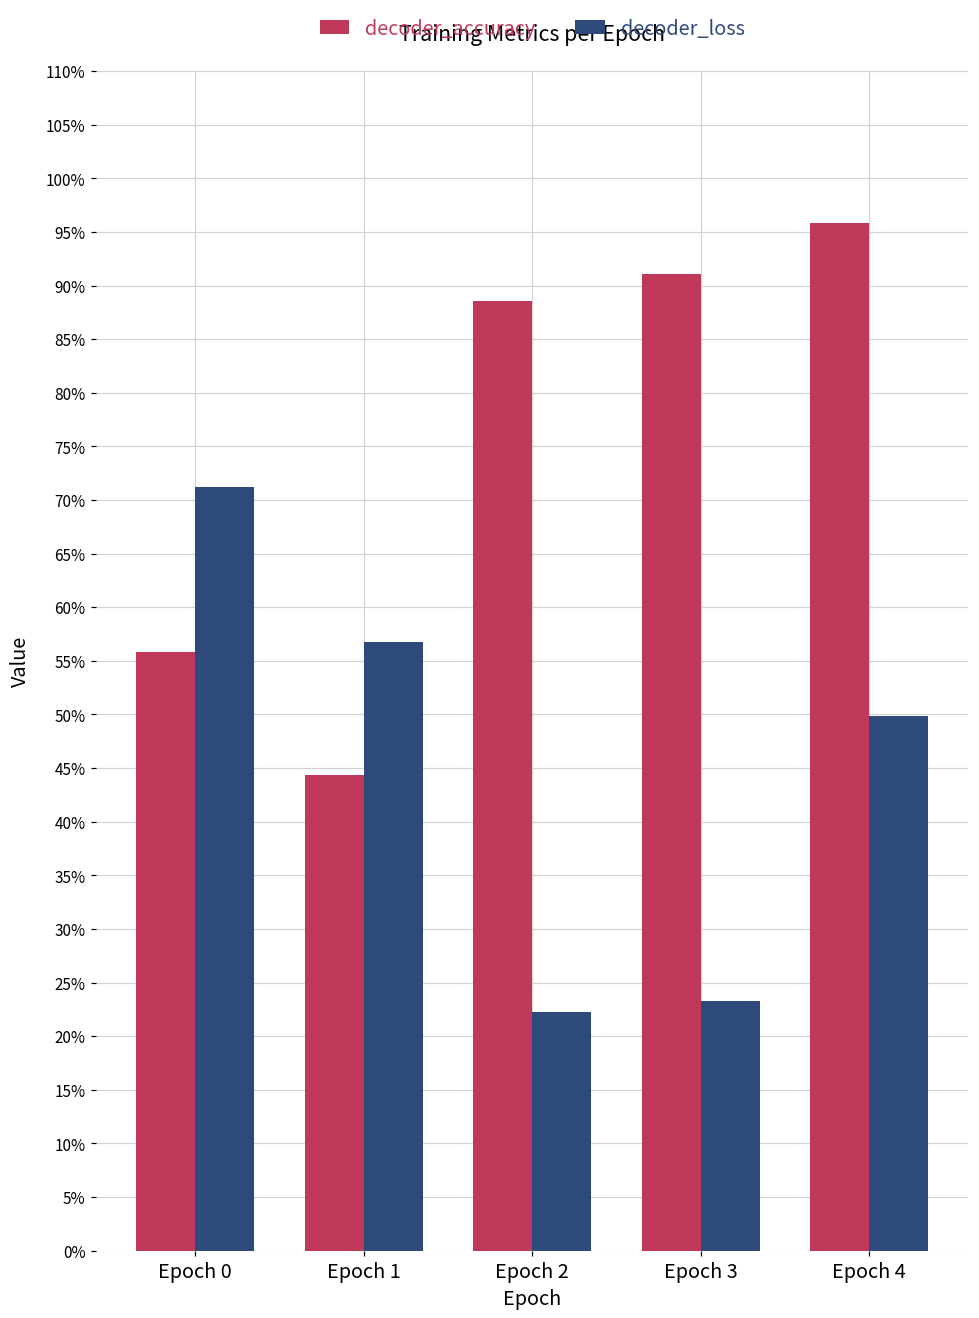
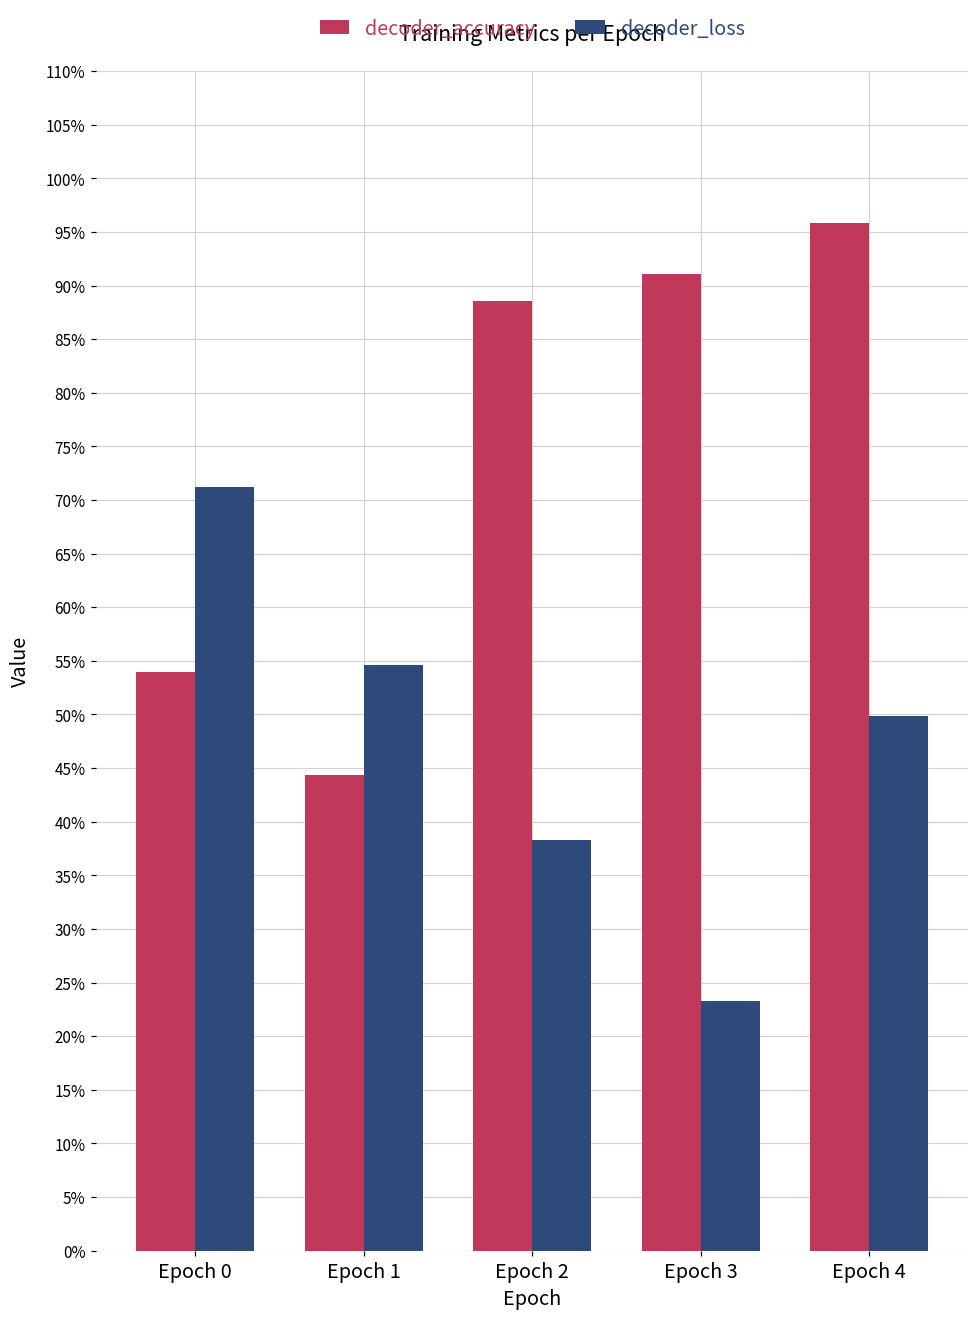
decoder_accuracy, Epoch 0: 56% -> 54%
decoder_loss, Epoch 1: 57% -> 55%
decoder_loss, Epoch 2: 22% -> 38%
